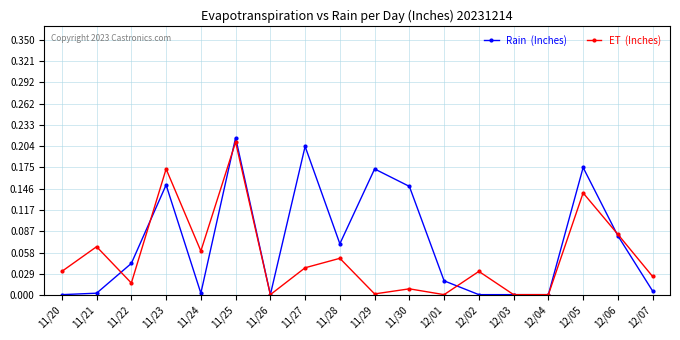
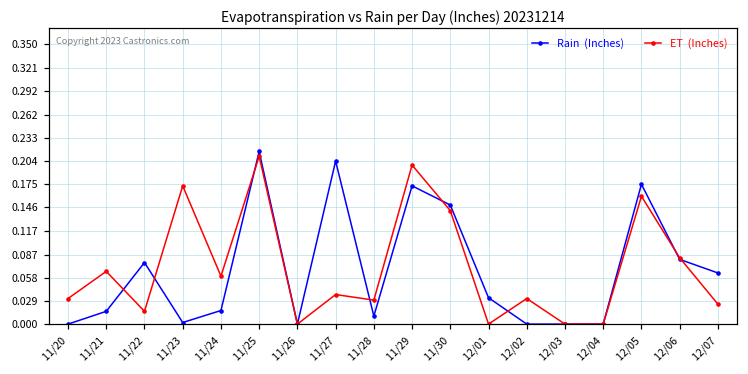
Rain (Inches), 11/21: 0.00 -> 0.02
Rain (Inches), 11/22: 0.04 -> 0.08
Rain (Inches), 11/23: 0.15 -> 0.00
Rain (Inches), 11/24: 0.00 -> 0.02
Rain (Inches), 11/28: 0.07 -> 0.01
ET (Inches), 11/28: 0.05 -> 0.03
ET (Inches), 11/29: 0.00 -> 0.20
ET (Inches), 11/30: 0.01 -> 0.14
Rain (Inches), 12/01: 0.02 -> 0.03
ET (Inches), 12/05: 0.14 -> 0.16
Rain (Inches), 12/07: 0.01 -> 0.06
